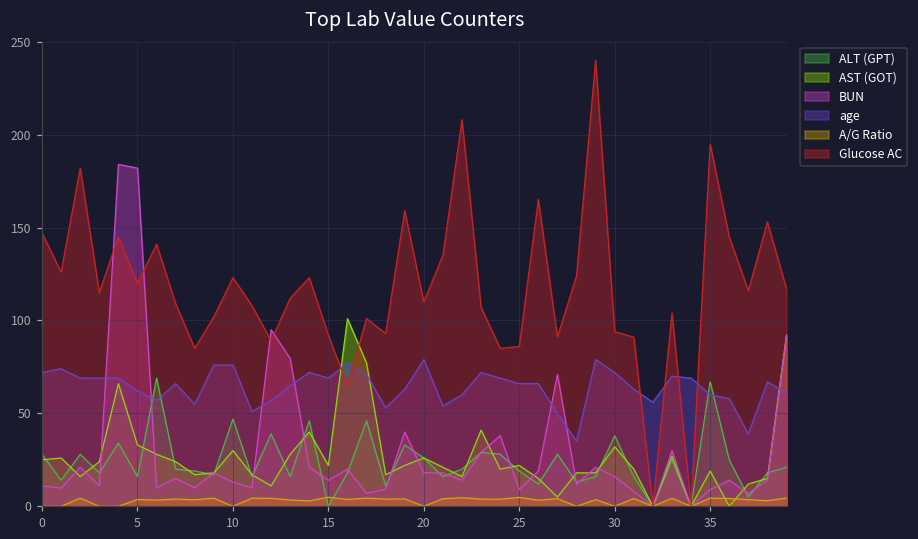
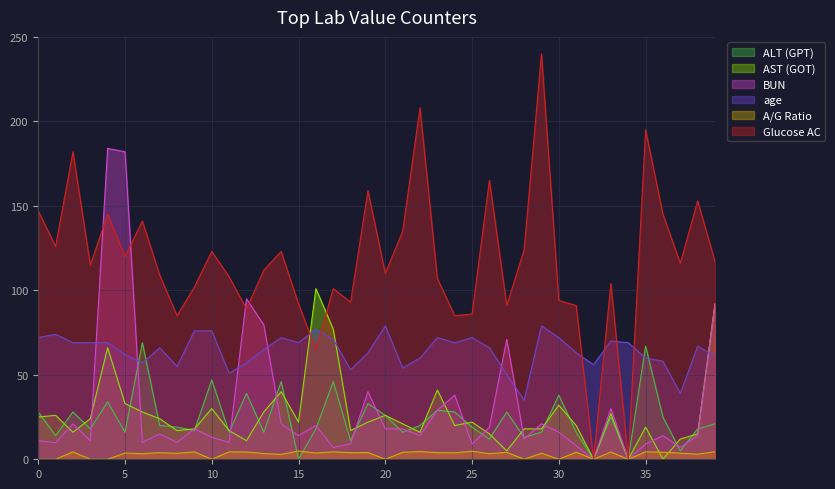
age, 25: 66 -> 72
